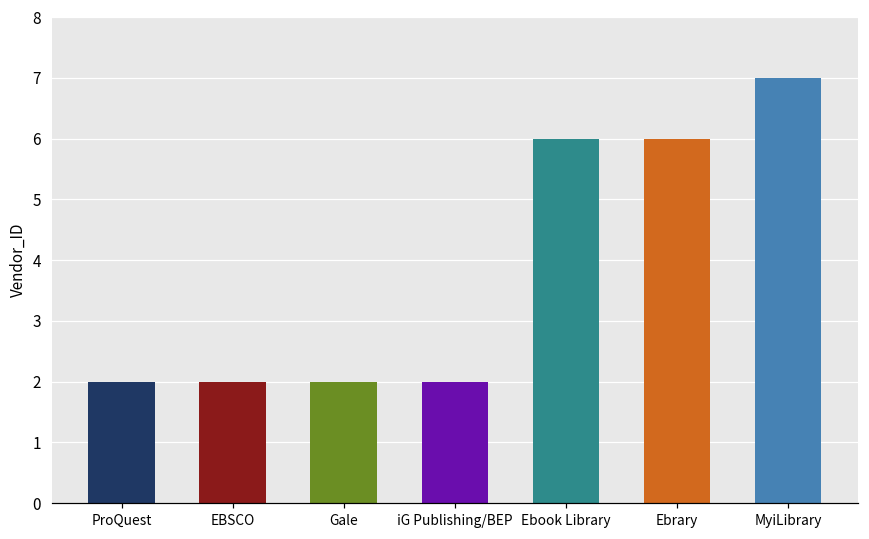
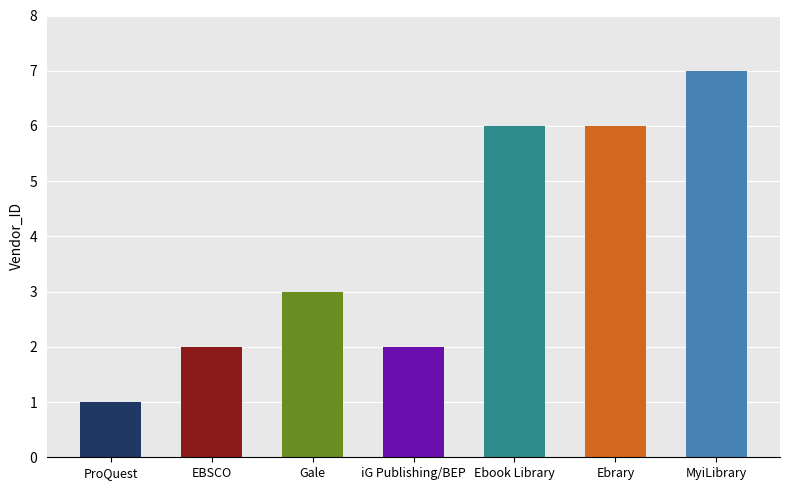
ProQuest: 2 -> 1
Gale: 2 -> 3
